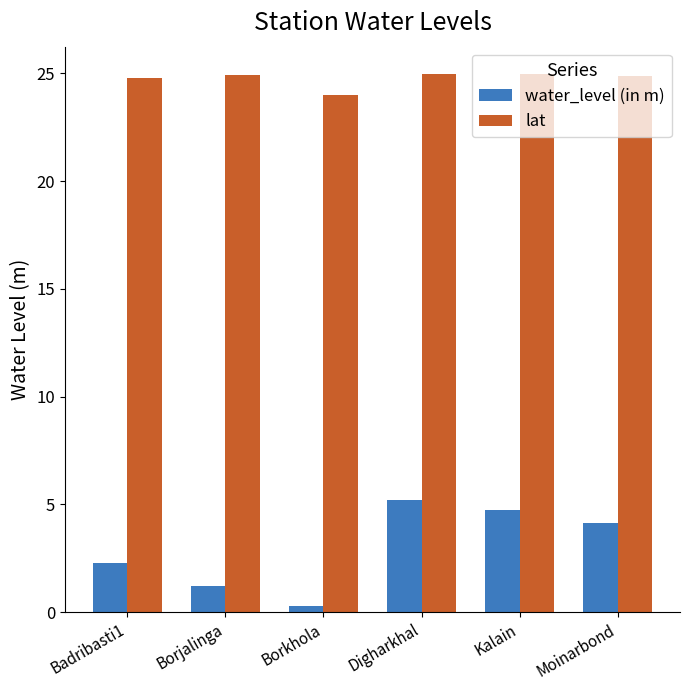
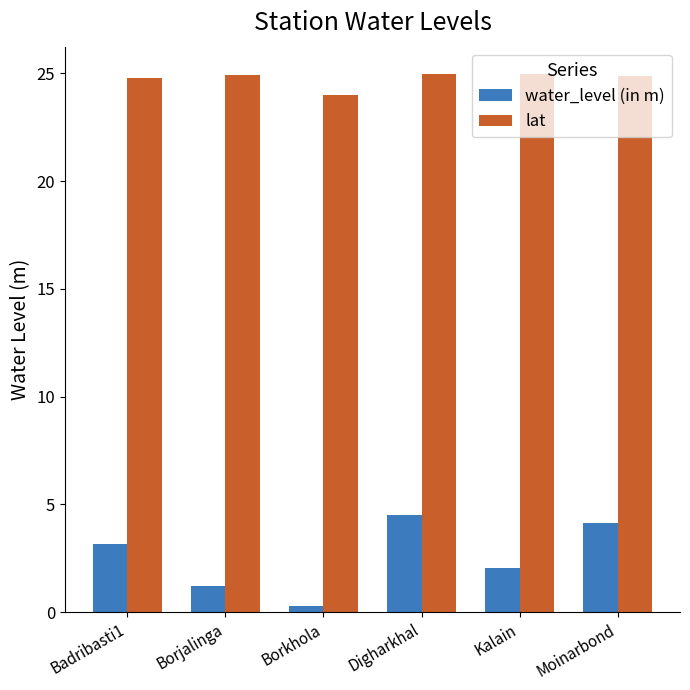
water_level (in m), Badribasti1: 2.3 -> 3.2
water_level (in m), Digharkhal: 5.2 -> 4.5
water_level (in m), Kalain: 4.7 -> 2.0
